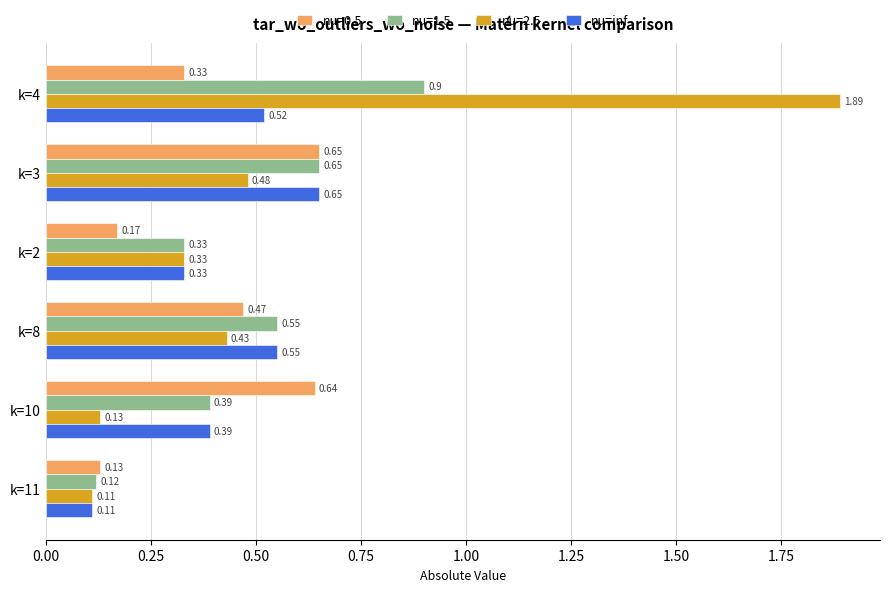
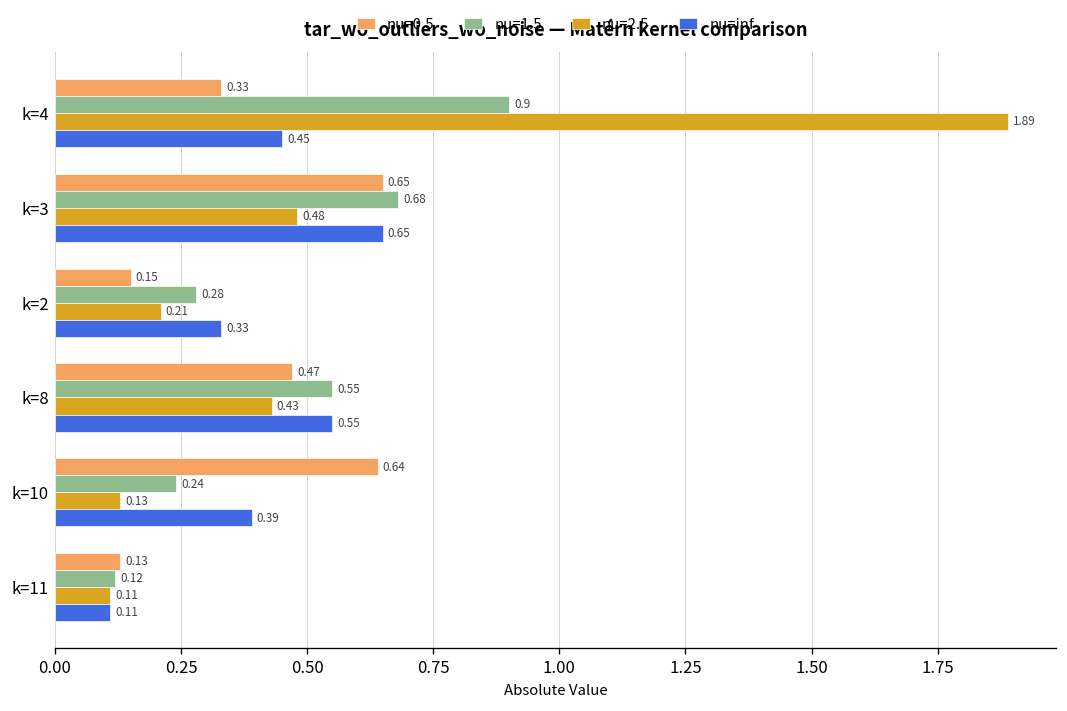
nu=inf, k=4: 0.52 -> 0.45
nu=1.5, k=3: 0.65 -> 0.68
nu=0.5, k=2: 0.17 -> 0.15
nu=1.5, k=2: 0.33 -> 0.28
nu=2.5, k=2: 0.33 -> 0.21
nu=1.5, k=10: 0.39 -> 0.24
